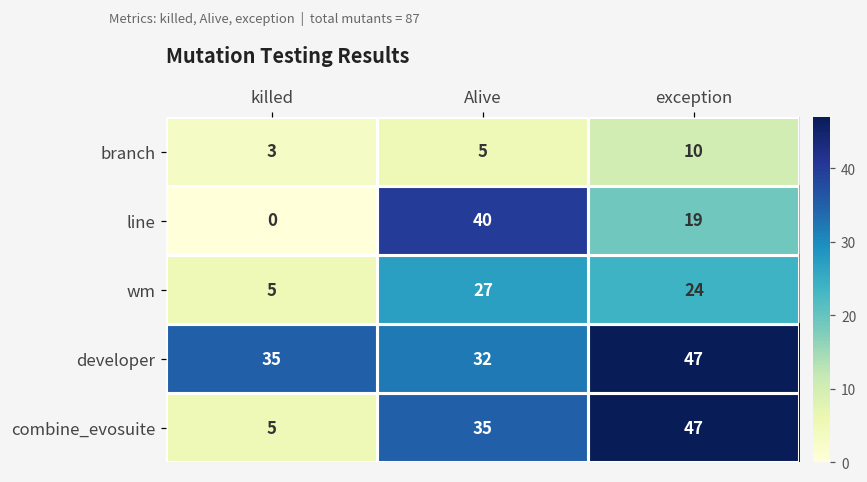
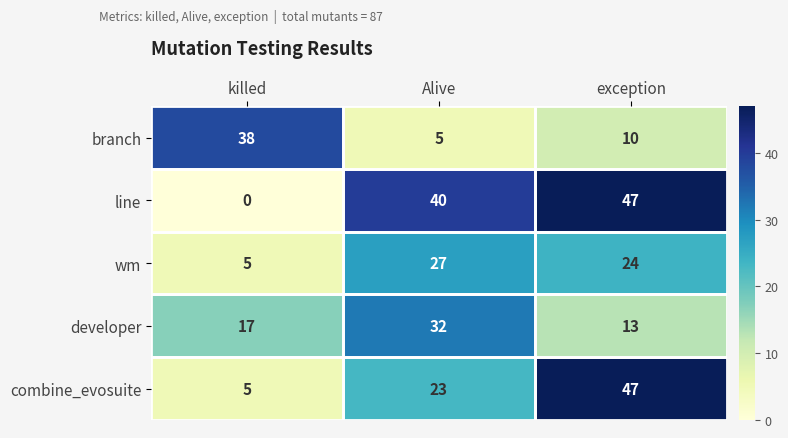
branch, killed: 3 -> 38
line, exception: 19 -> 47
developer, killed: 35 -> 17
developer, exception: 47 -> 13
combine_evosuite, Alive: 35 -> 23
